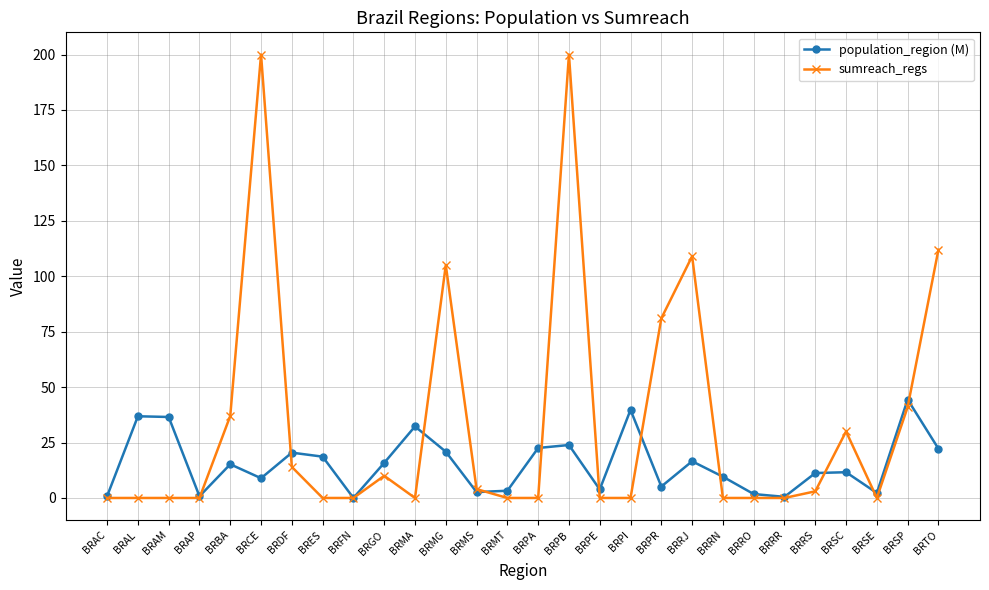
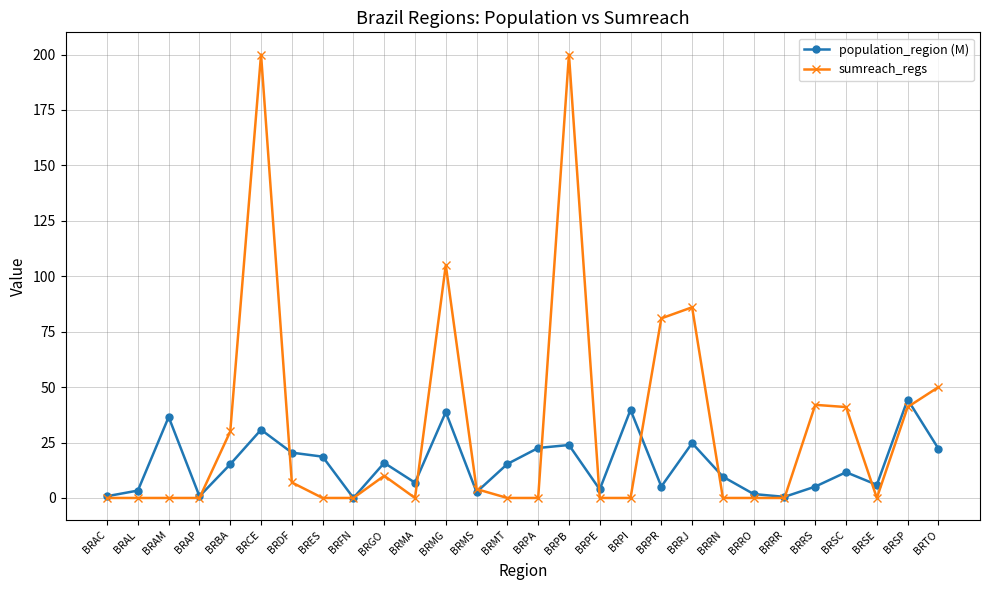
population_region (M), BRAL: 37 -> 3
sumreach_regs, BRBA: 37 -> 30
population_region (M), BRCE: 9 -> 31
sumreach_regs, BRDF: 14 -> 7
population_region (M), BRMA: 32 -> 7
population_region (M), BRMG: 21 -> 39
population_region (M), BRMT: 3 -> 15
population_region (M), BRRJ: 17 -> 25
sumreach_regs, BRRJ: 109 -> 86
population_region (M), BRRS: 11 -> 5
sumreach_regs, BRRS: 3 -> 42
sumreach_regs, BRSC: 30 -> 41
population_region (M), BRSE: 2 -> 6
sumreach_regs, BRTO: 112 -> 50
